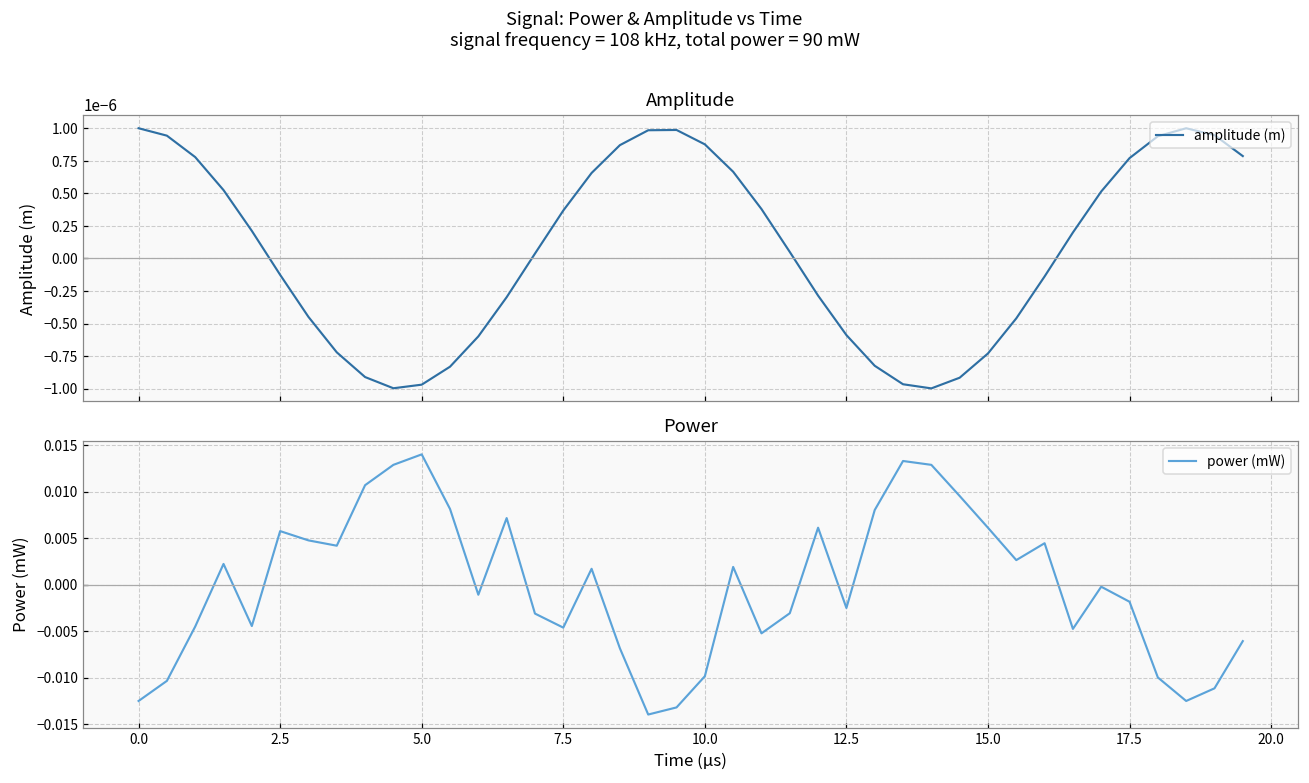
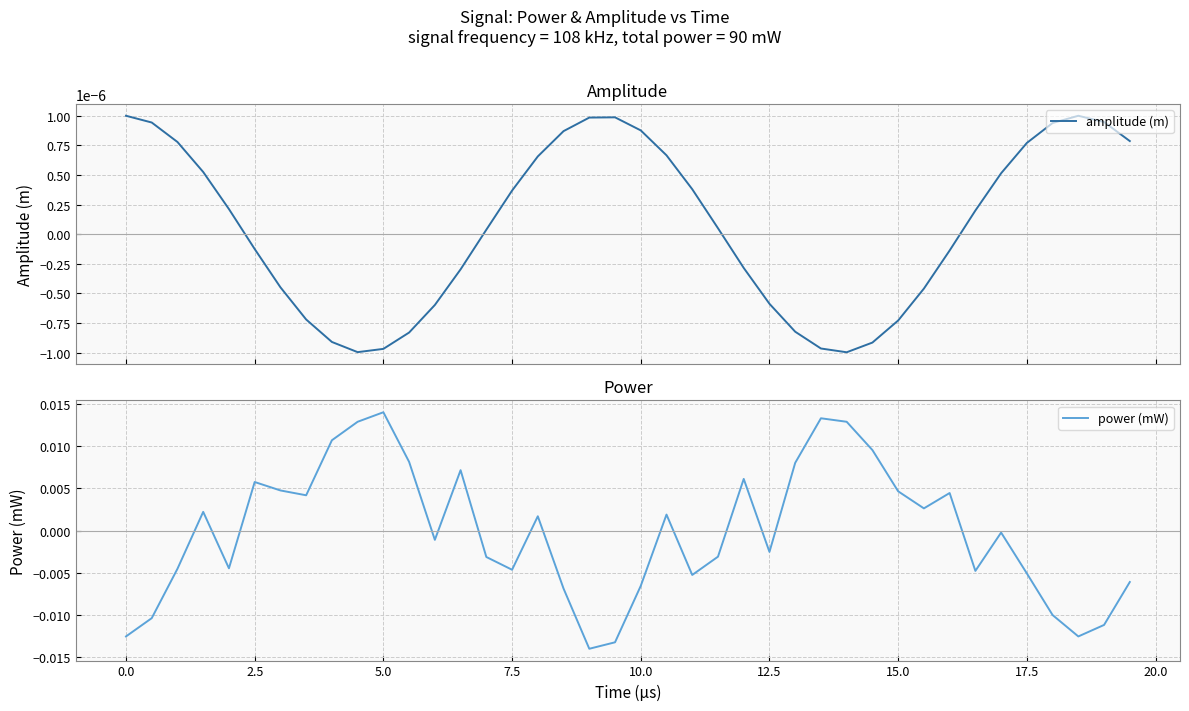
Power, 10.0: -0.010 -> -0.007
Power, 15.0: 0.006 -> 0.005
Power, 17.5: -0.002 -> -0.005
